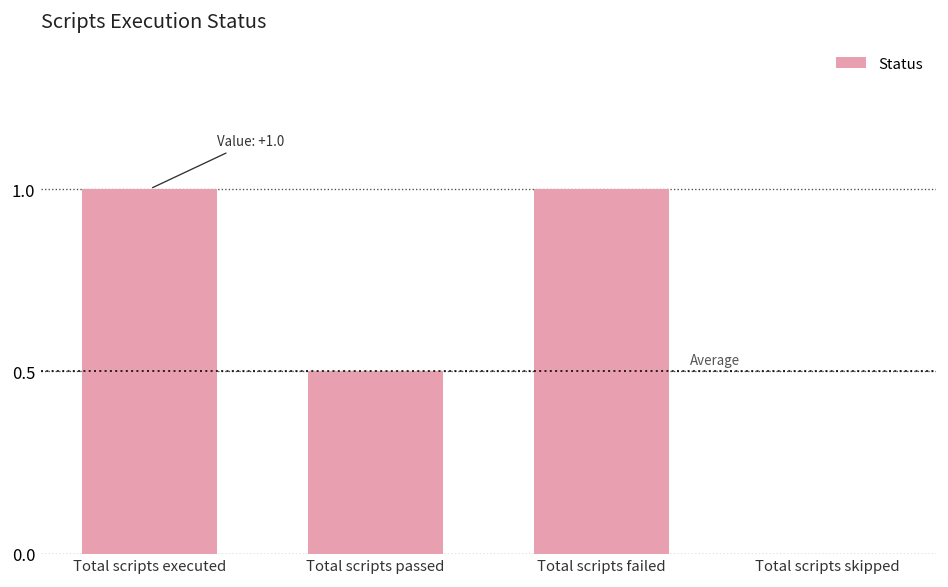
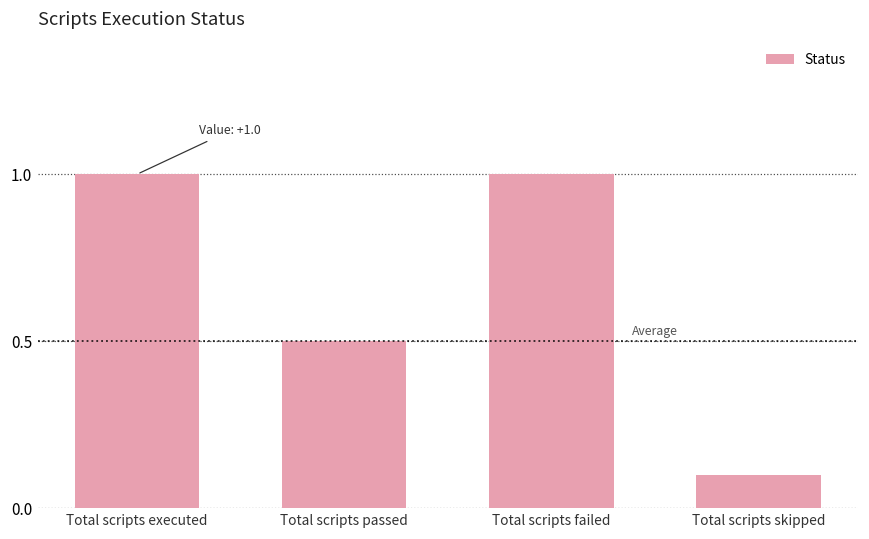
Total scripts skipped: 0.0 -> 0.1
